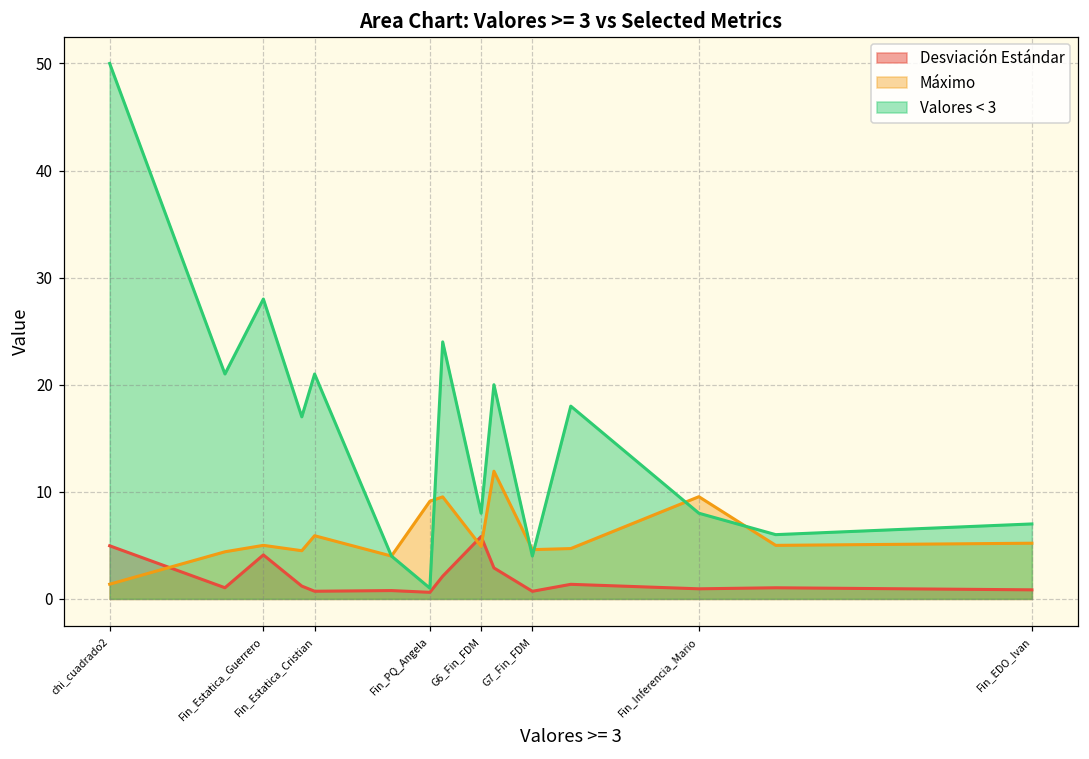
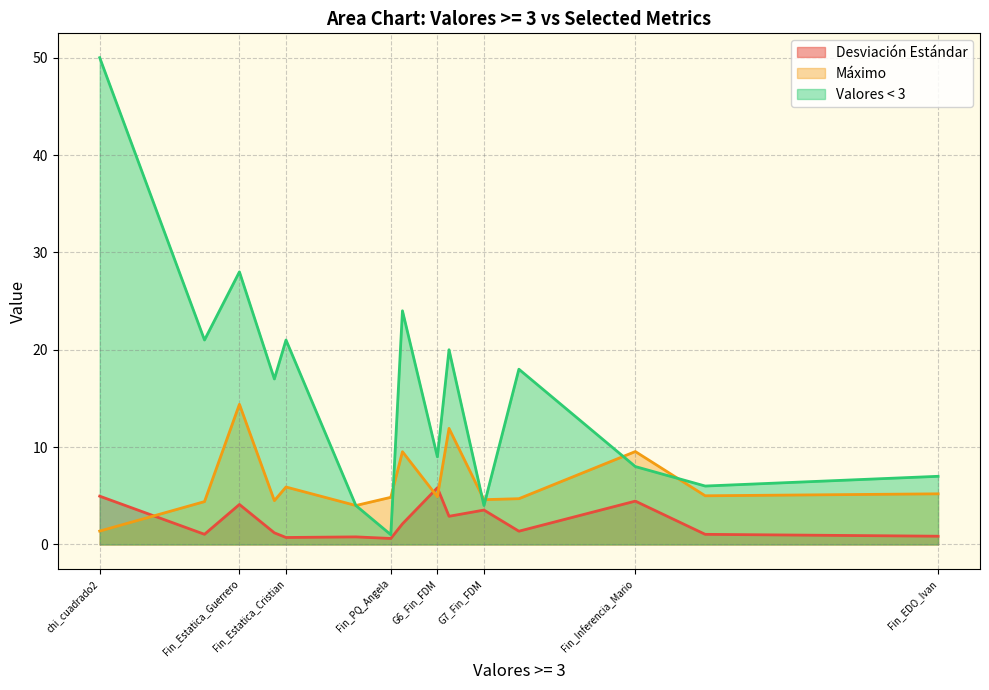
Máximo, Fin_Estatica_Guerrero: 5 -> 14
Máximo, Fin_PQ_Angela: 9 -> 5
Valores < 3, G6_Fin_FDM: 8 -> 9
Desviación Estándar, G7_Fin_FDM: 1 -> 4
Desviación Estándar, Fin_Inferencia_Mario: 1 -> 4
